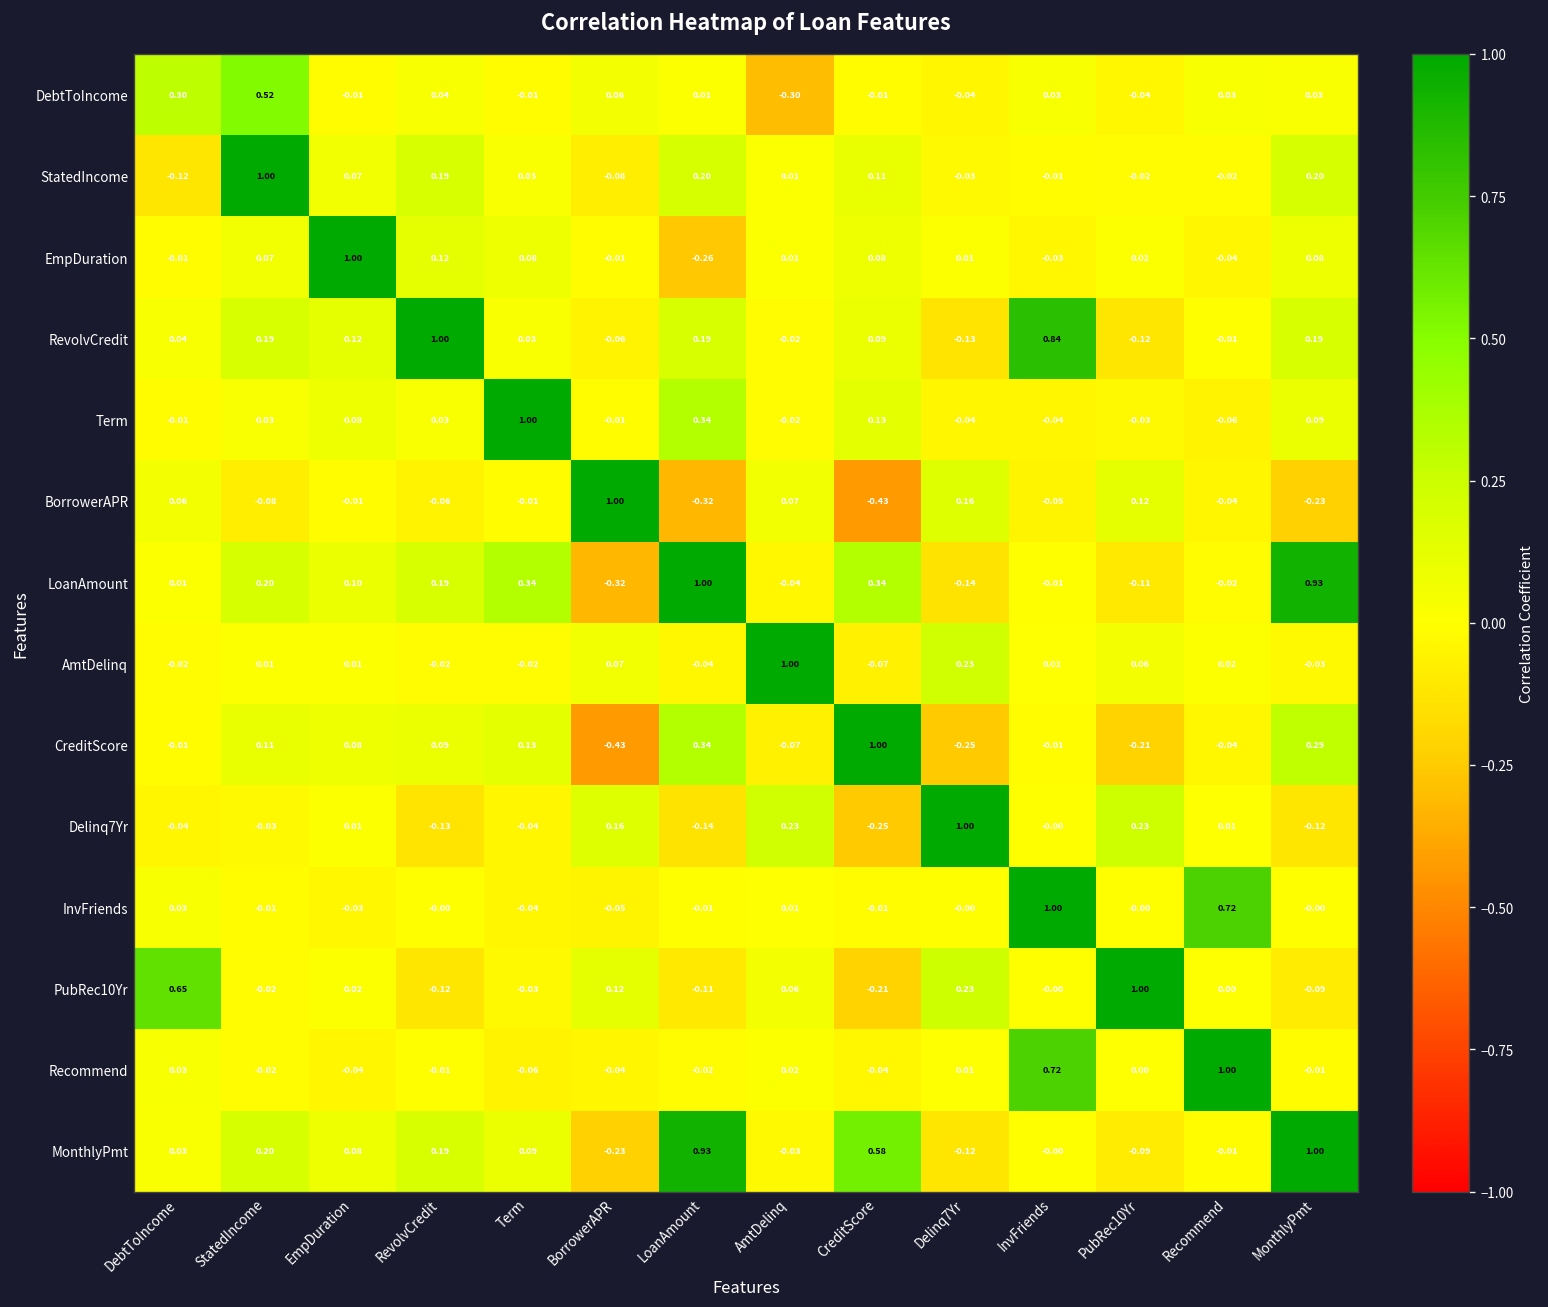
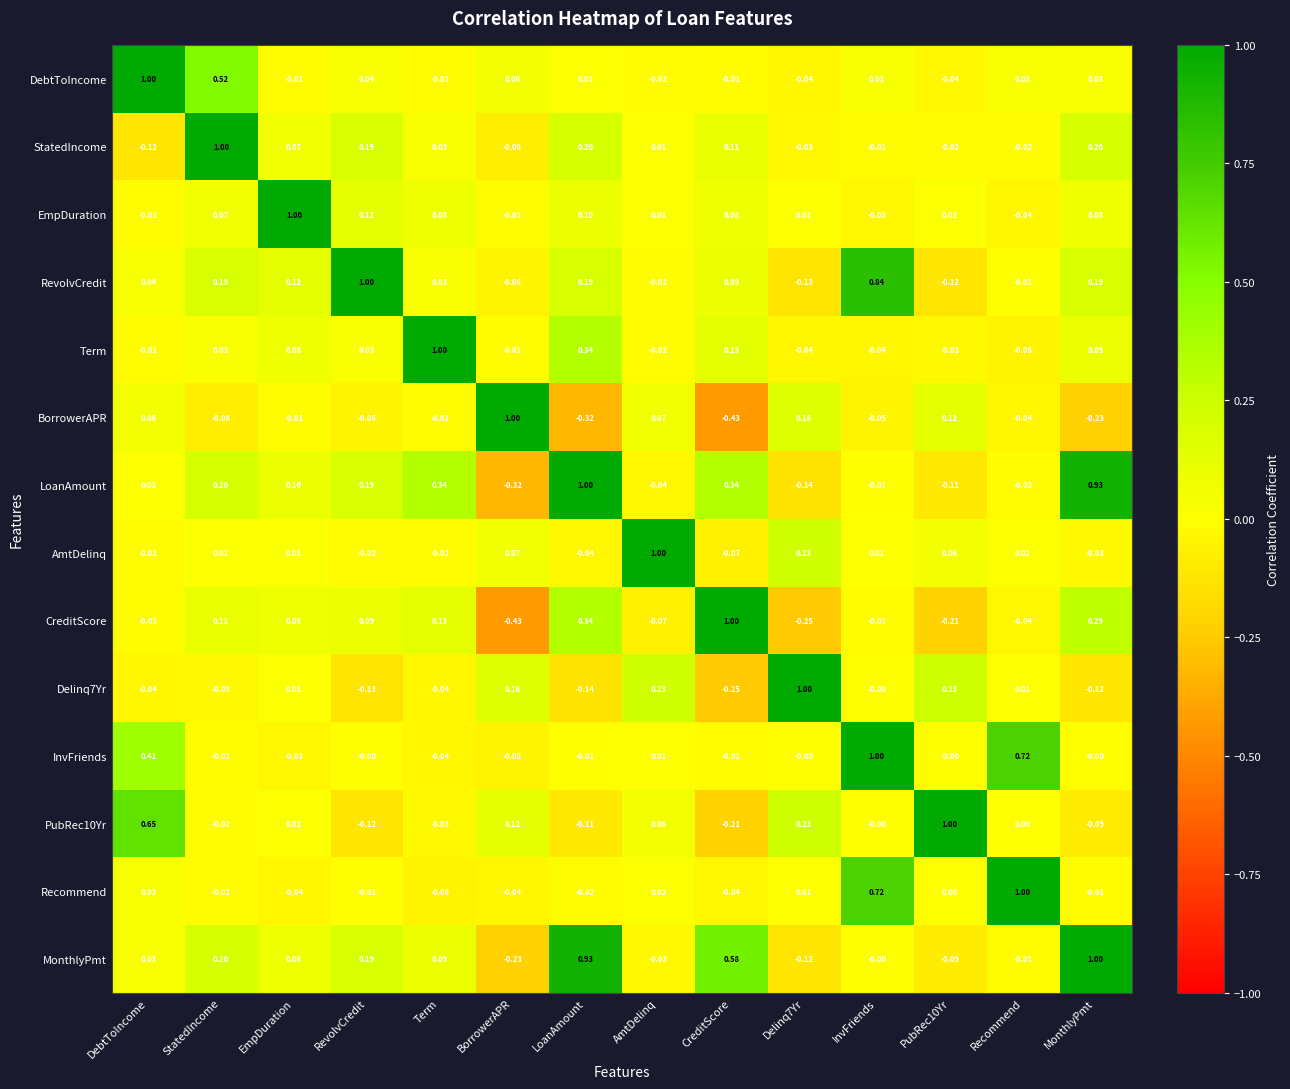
DebtToIncome, DebtToIncome: 0.30 -> 1.00
DebtToIncome, AmtDelinq: -0.30 -> -0.02
EmpDuration, LoanAmount: -0.26 -> 0.10
InvFriends, DebtToIncome: 0.03 -> 0.41
